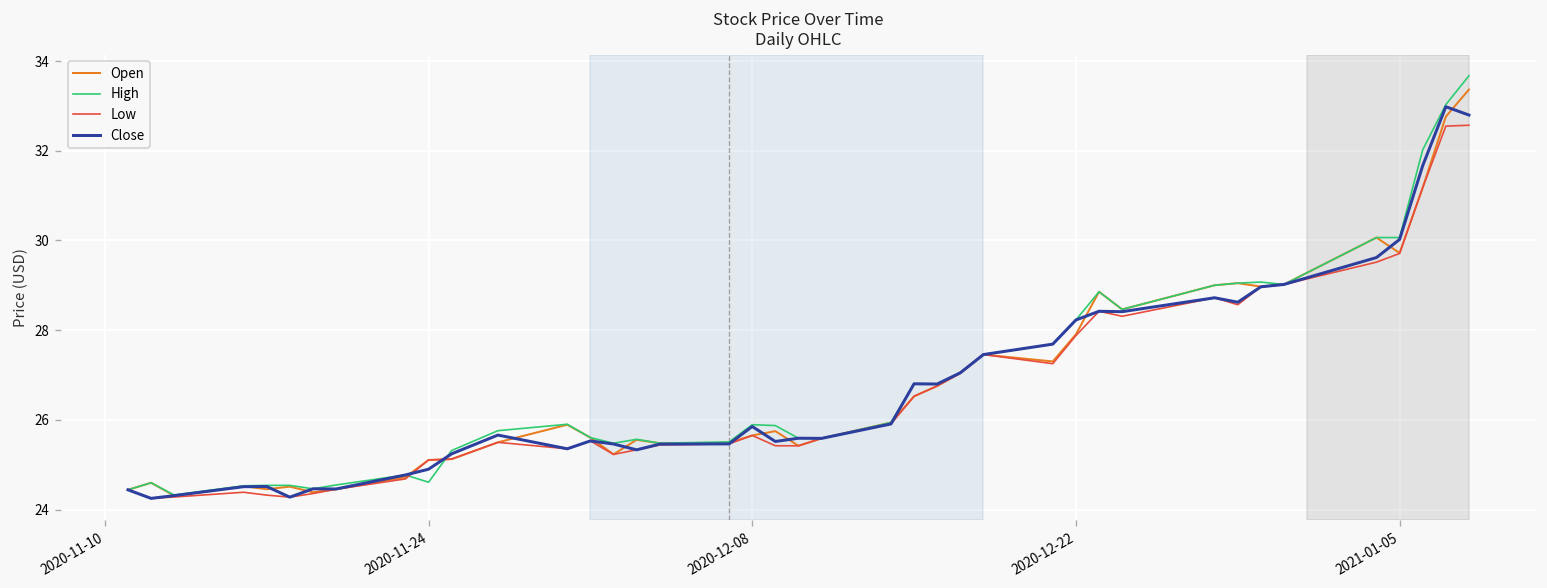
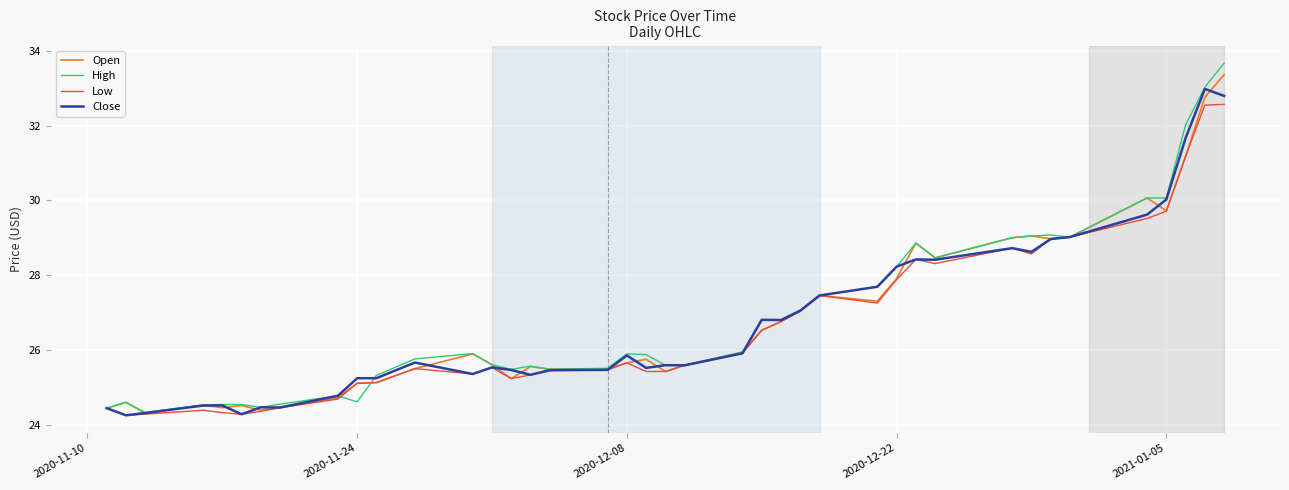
Close, 2020-11-24: 24.9 -> 25.2
